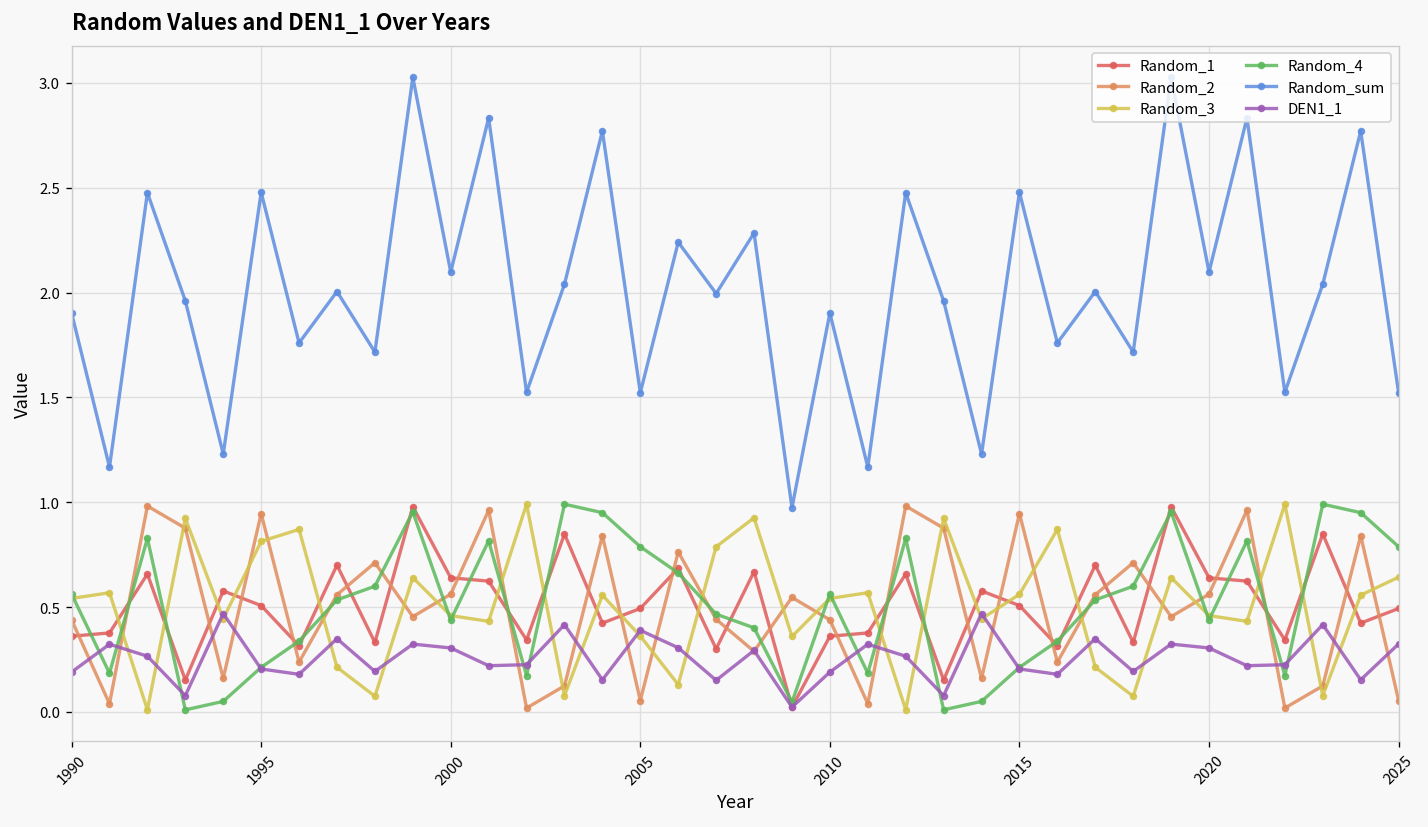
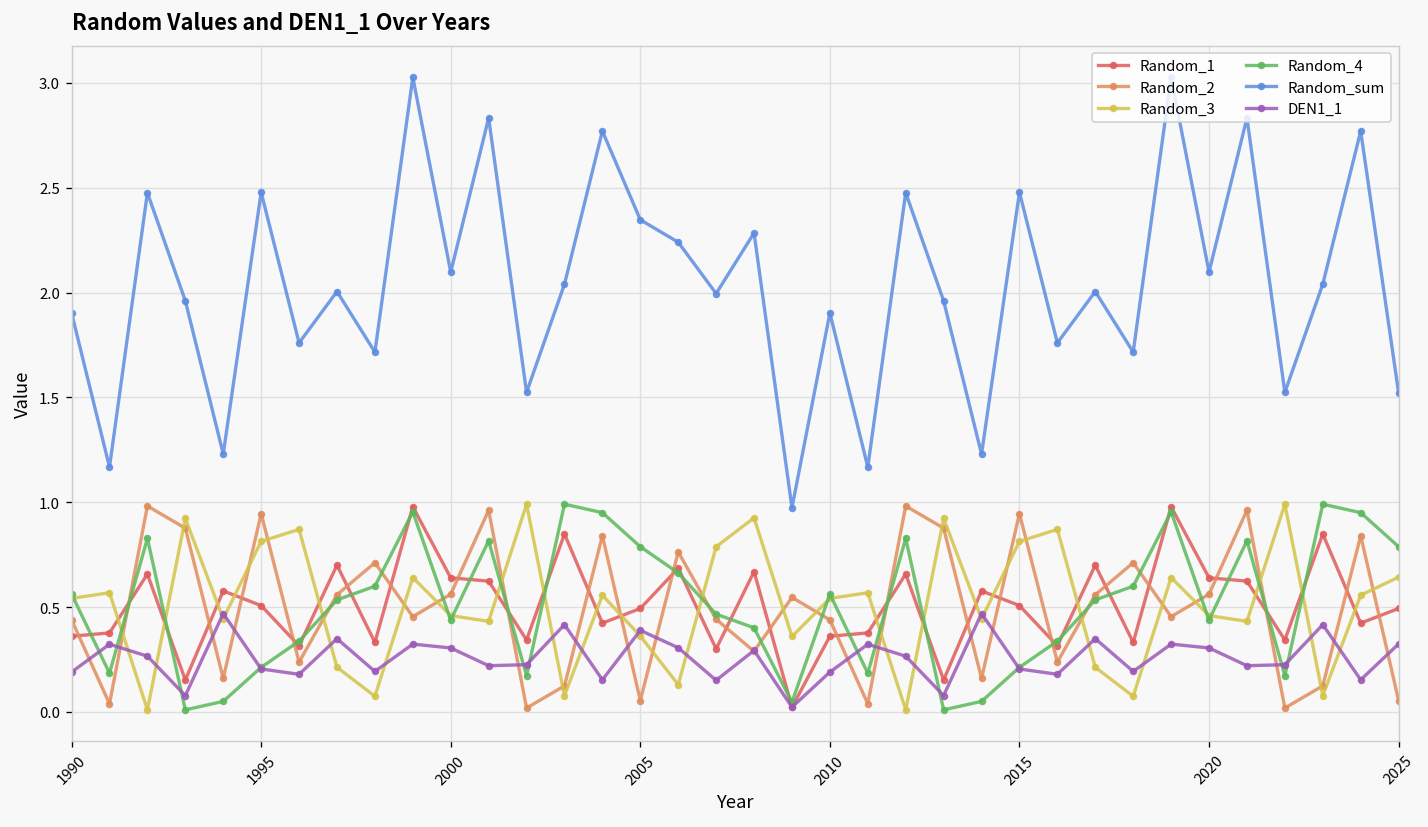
Random_sum, 2005: 1.52 -> 2.35
Random_3, 2015: 0.56 -> 0.81
